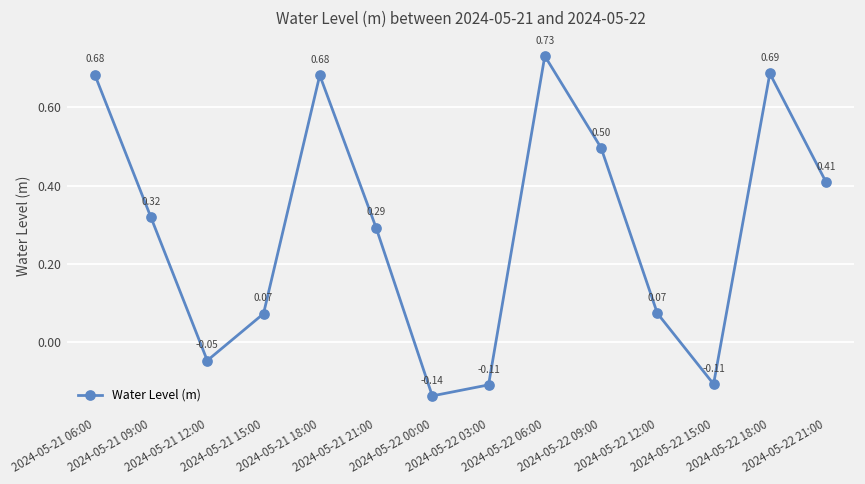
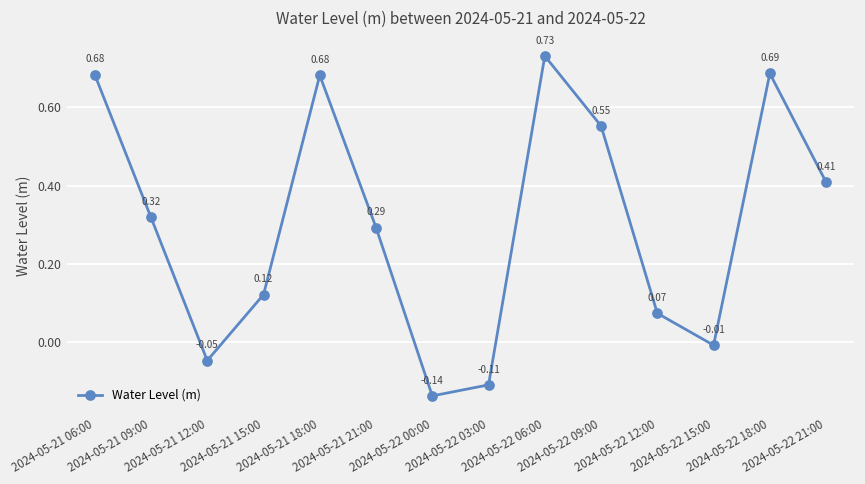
2024-05-21 15:00: 0.07 -> 0.12
2024-05-22 09:00: 0.50 -> 0.55
2024-05-22 15:00: -0.11 -> -0.01
